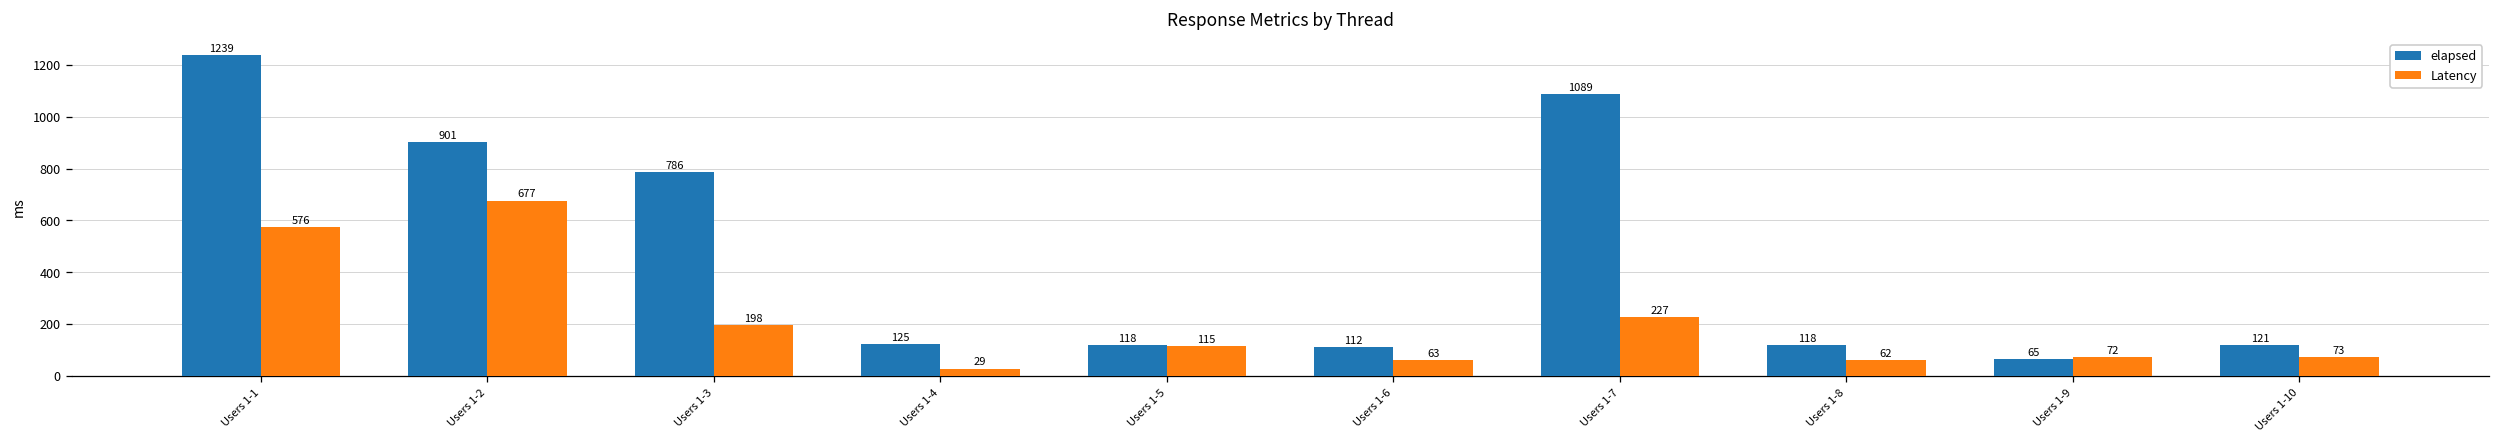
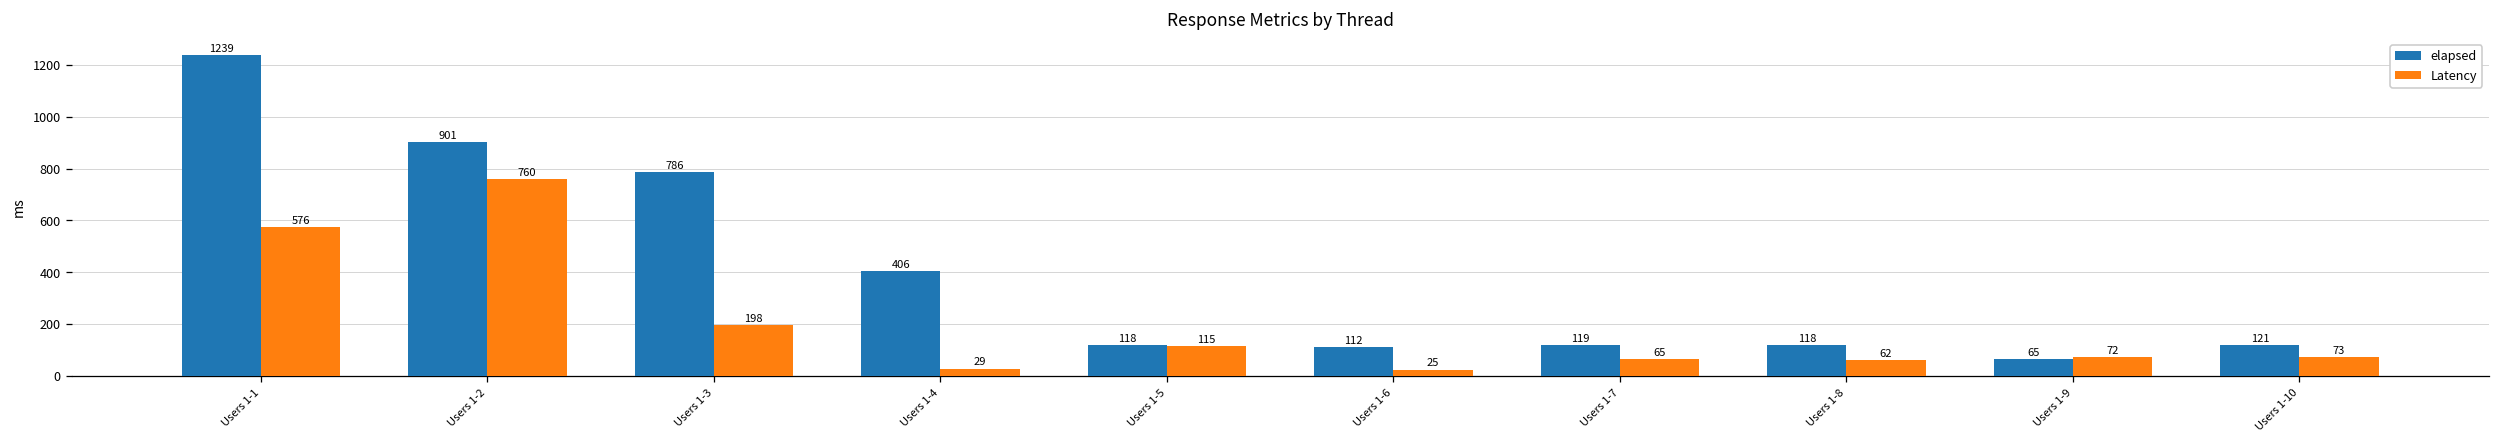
Latency, Users 1-2: 677 -> 760
elapsed, Users 1-4: 125 -> 406
Latency, Users 1-6: 63 -> 25
elapsed, Users 1-7: 1089 -> 119
Latency, Users 1-7: 227 -> 65
